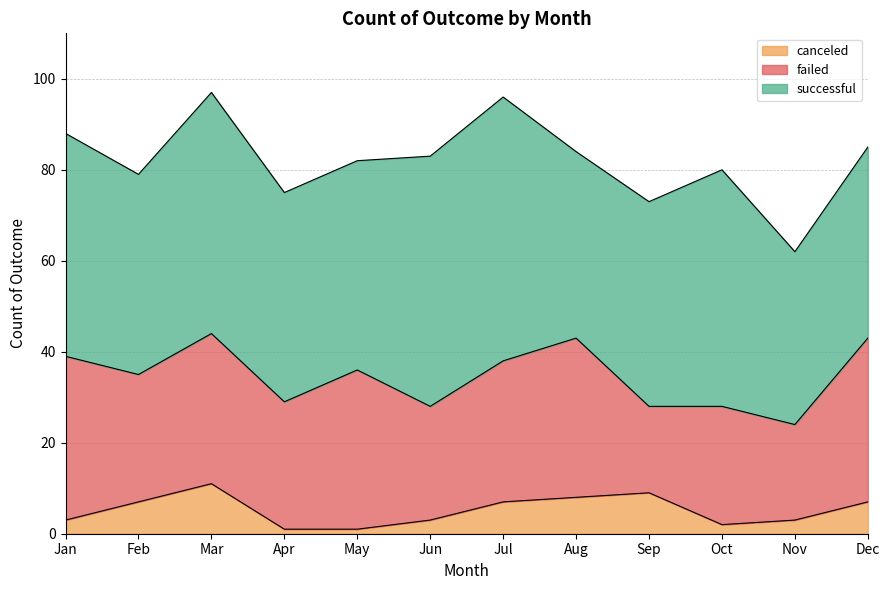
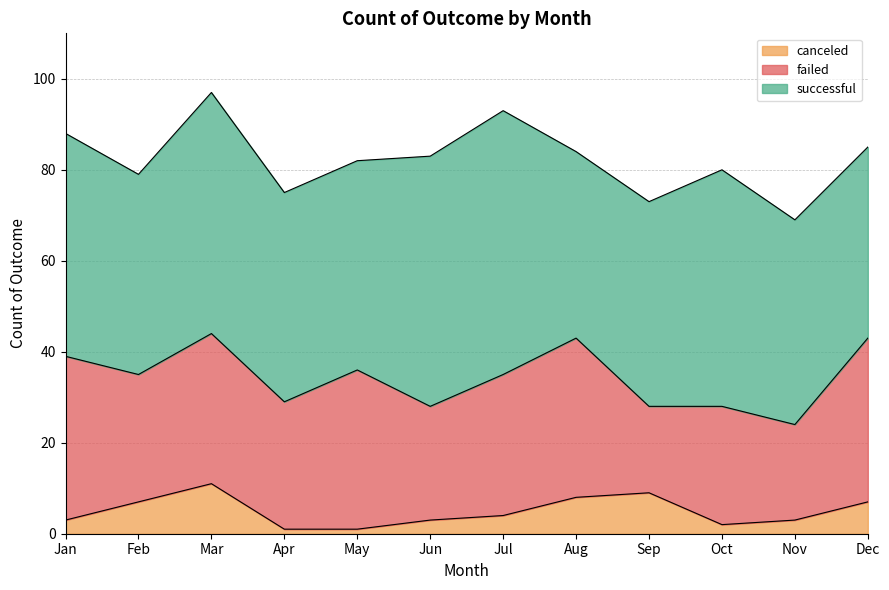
canceled, Jul: 7 -> 4
successful, Nov: 38 -> 45
